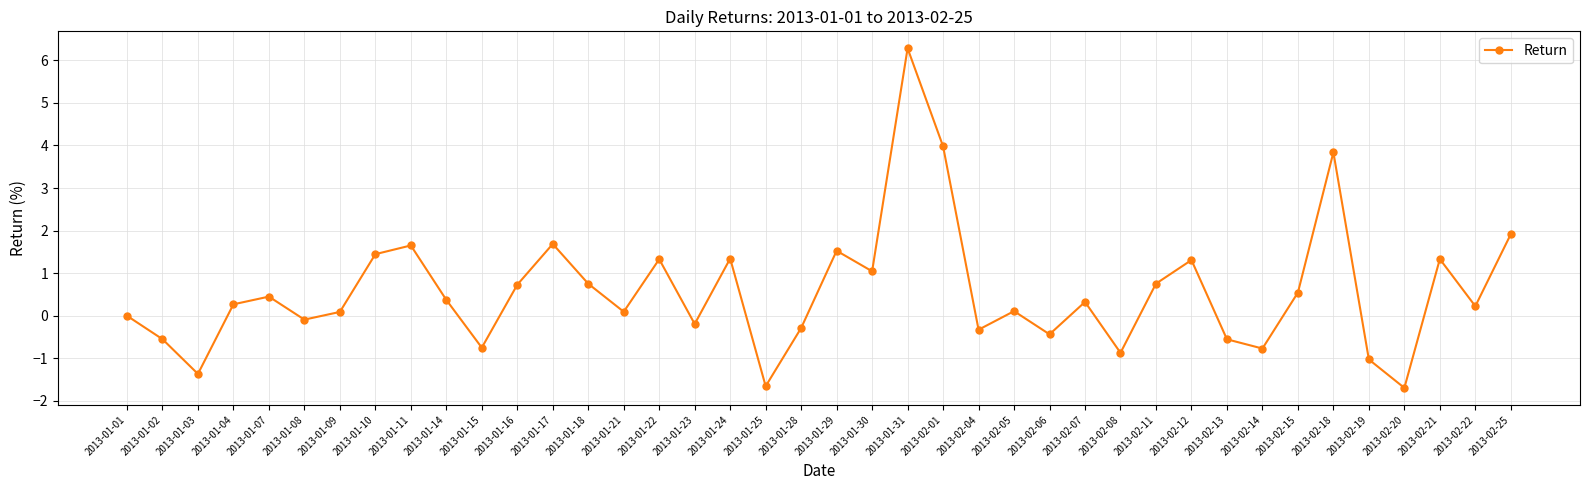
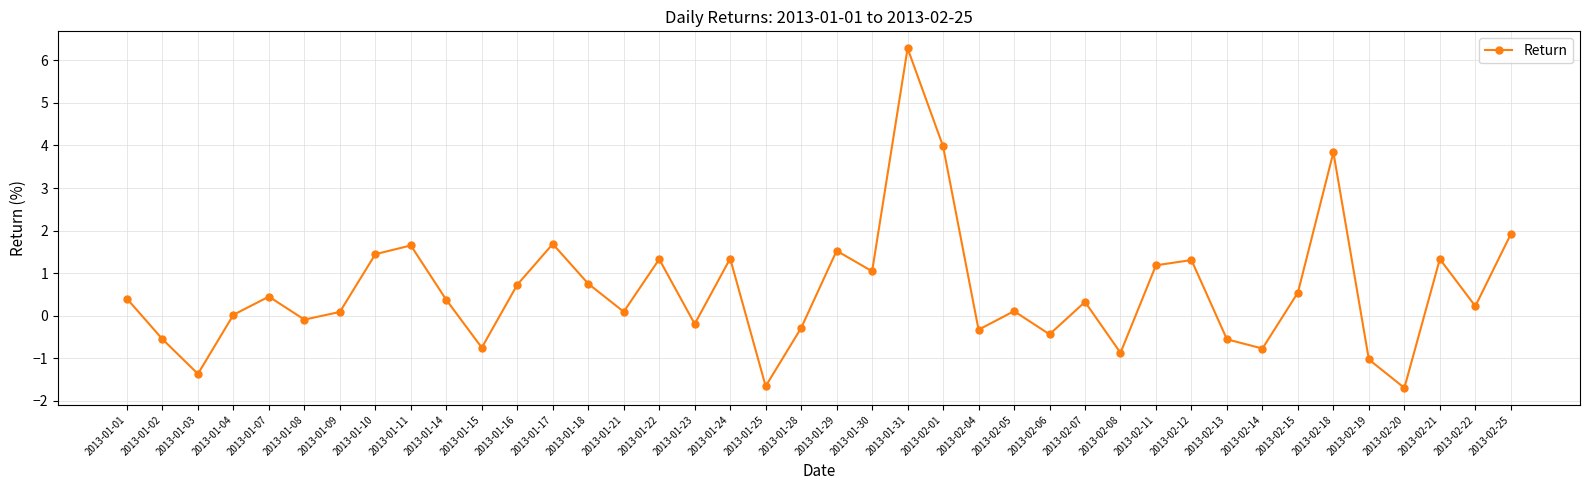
2013-01-01: 0.0 -> 0.4
2013-01-04: 0.3 -> 0.0
2013-02-11: 0.8 -> 1.2
